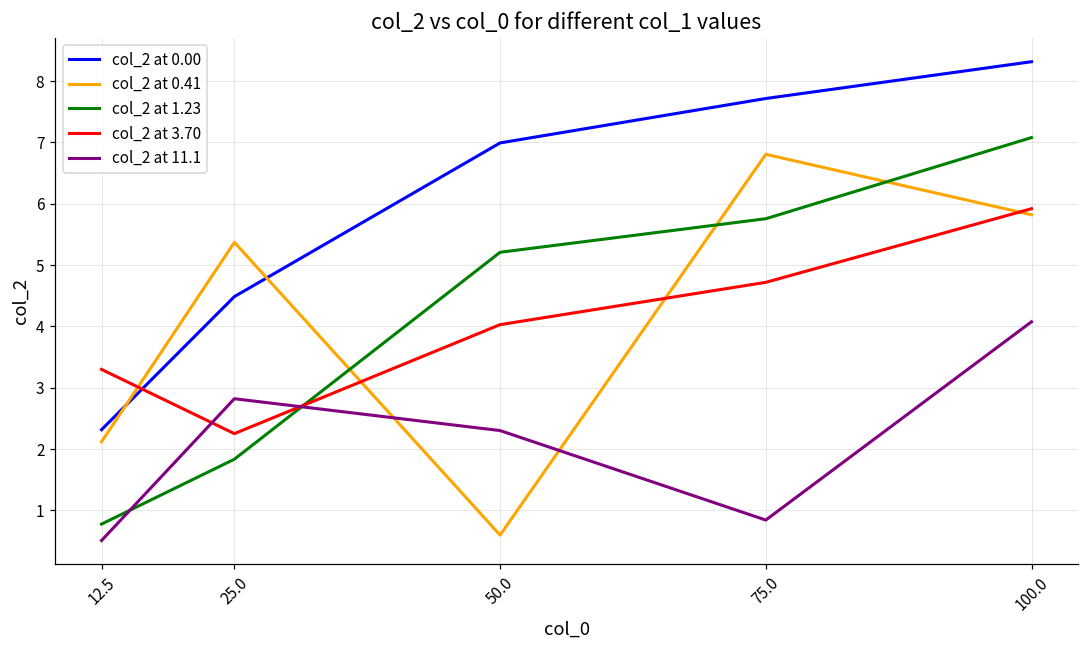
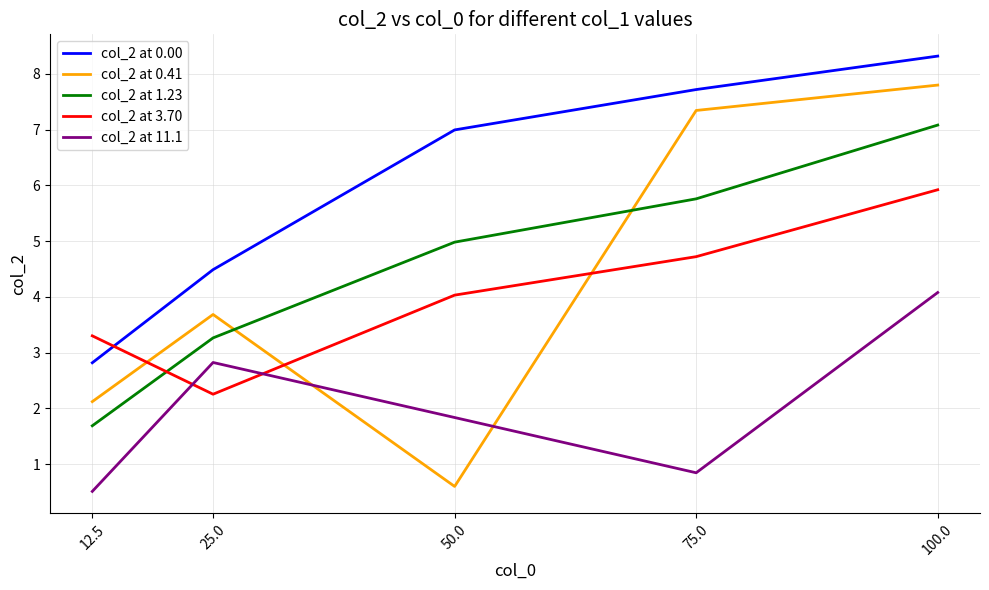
col_2 at 0.00, 12.5: 2.3 -> 2.8
col_2 at 1.23, 12.5: 0.8 -> 1.7
col_2 at 0.41, 25.0: 5.4 -> 3.7
col_2 at 1.23, 25.0: 1.8 -> 3.3
col_2 at 1.23, 50.0: 5.2 -> 5.0
col_2 at 11.1, 50.0: 2.3 -> 1.8
col_2 at 0.41, 75.0: 6.8 -> 7.3
col_2 at 0.41, 100.0: 5.8 -> 7.8
